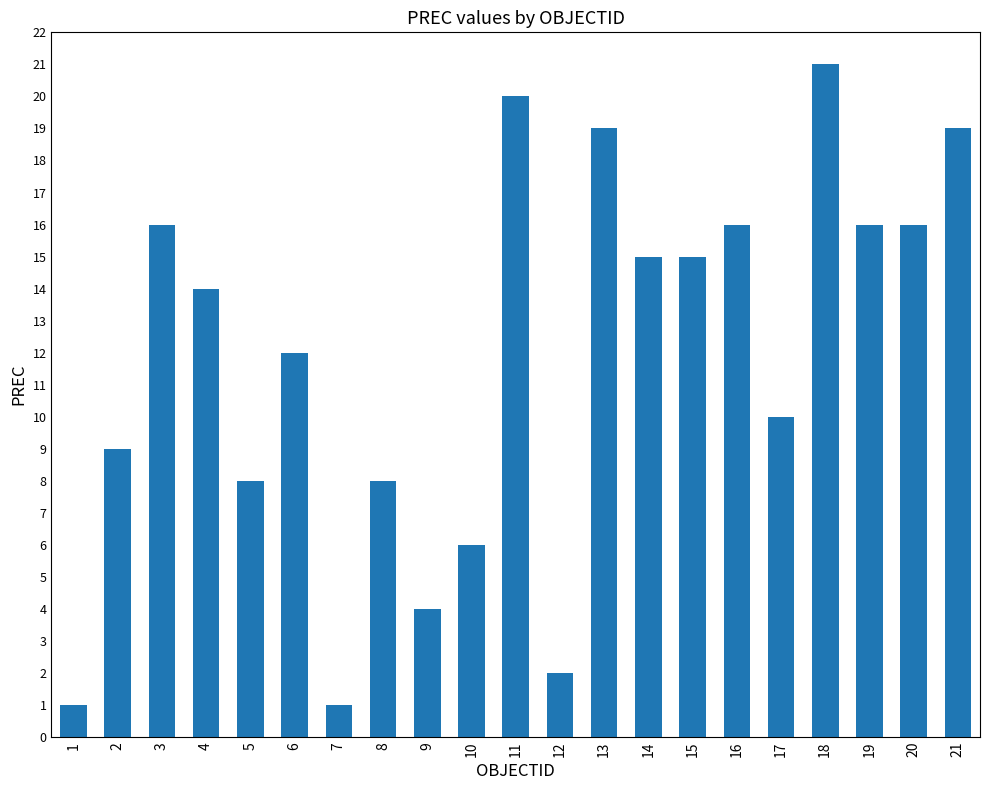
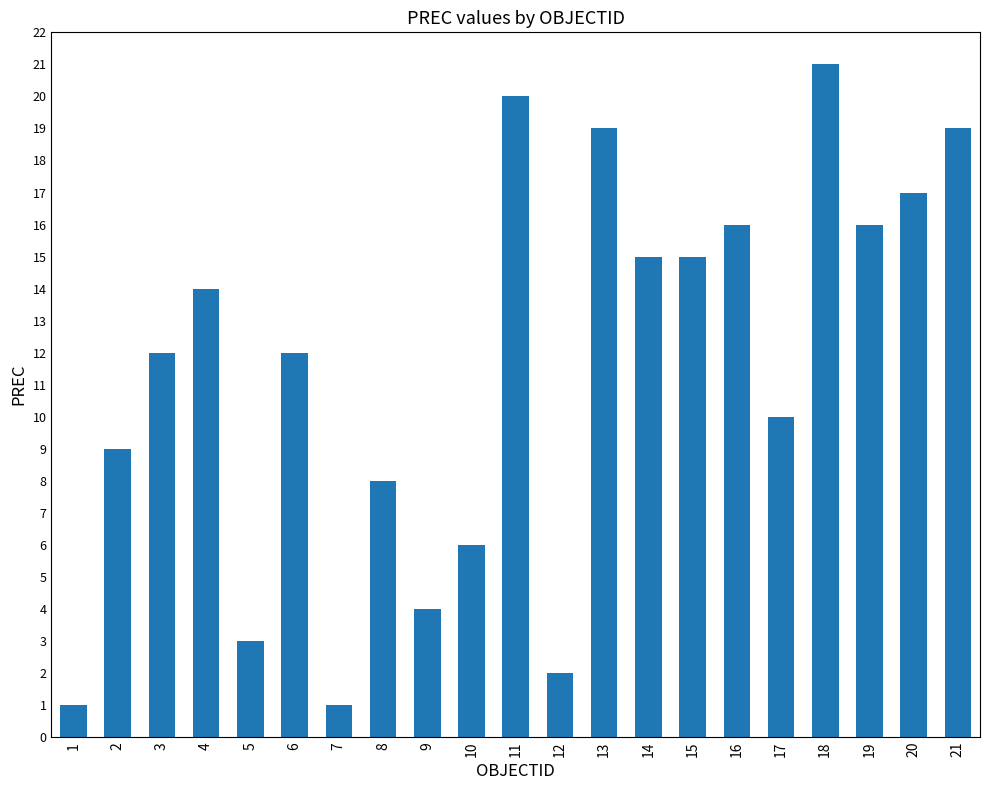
3: 16 -> 12
5: 8 -> 3
20: 16 -> 17
